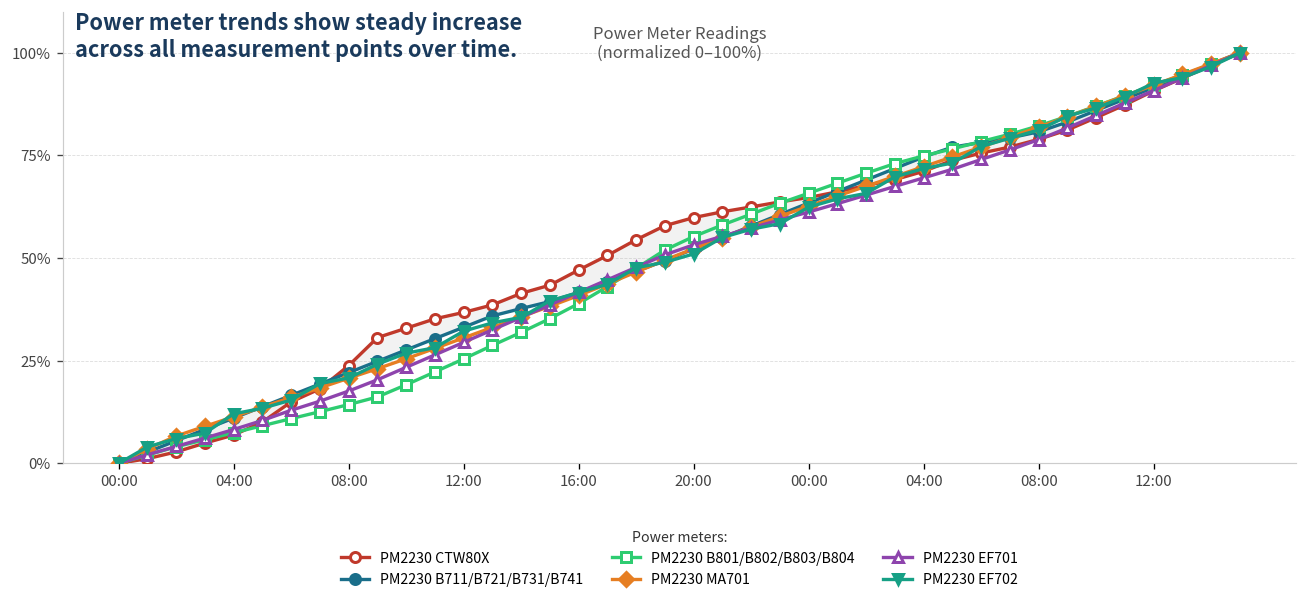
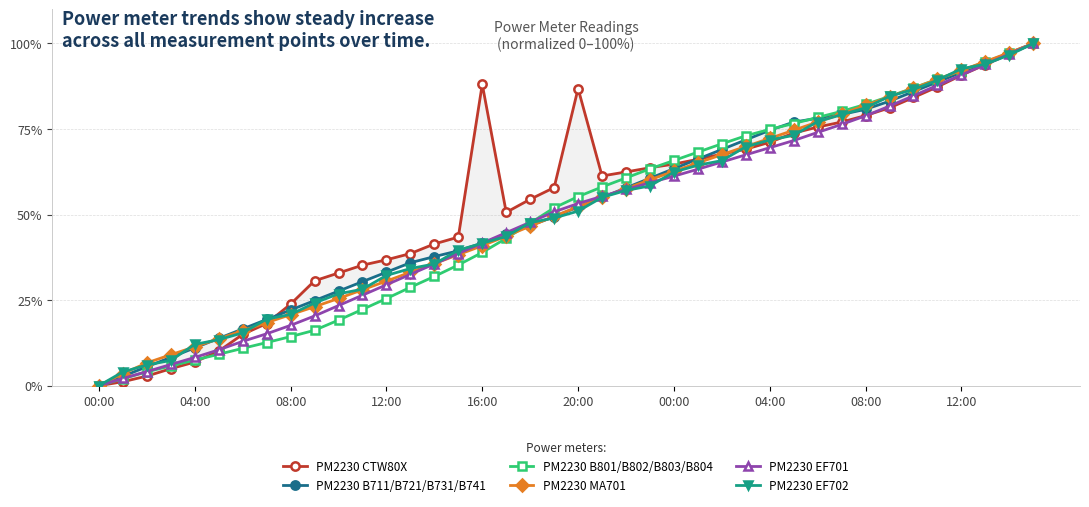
PM2230 CTW80X, 16:00: 47% -> 88%
PM2230 CTW80X, 20:00: 60% -> 87%
